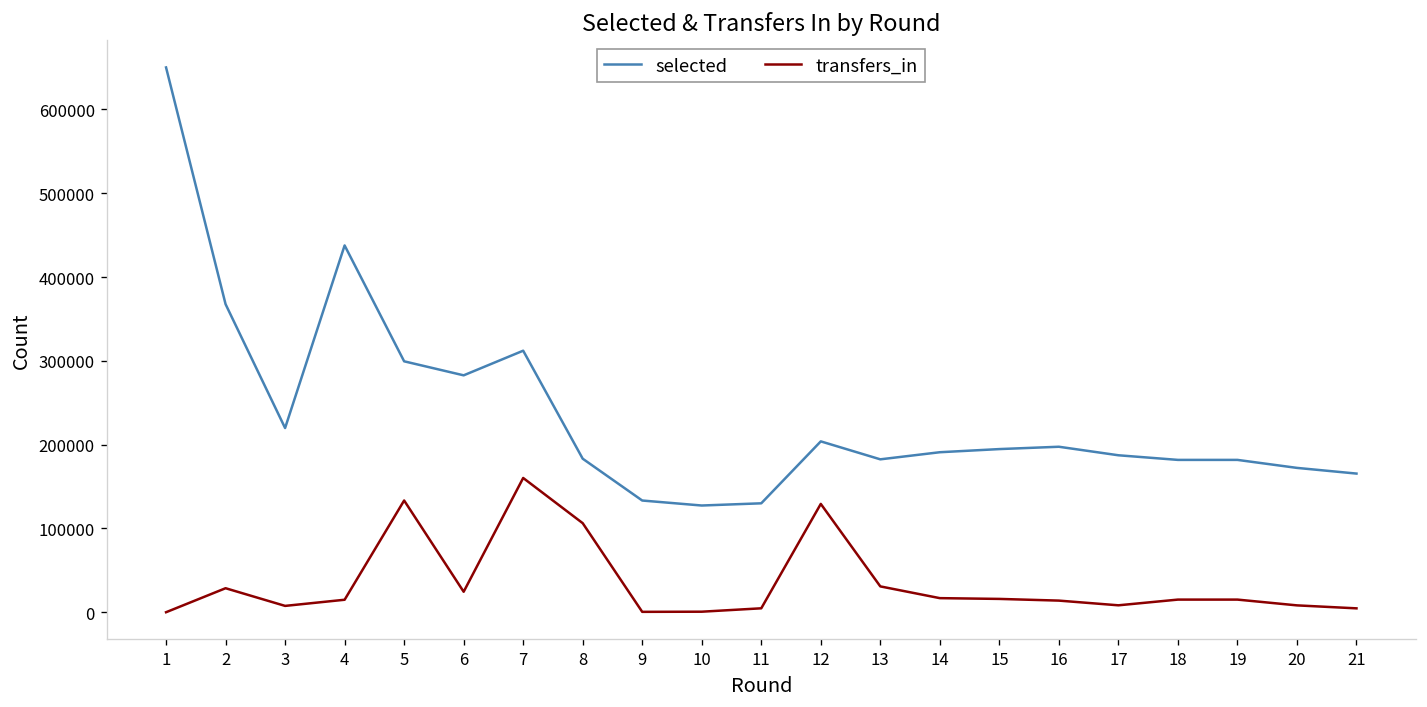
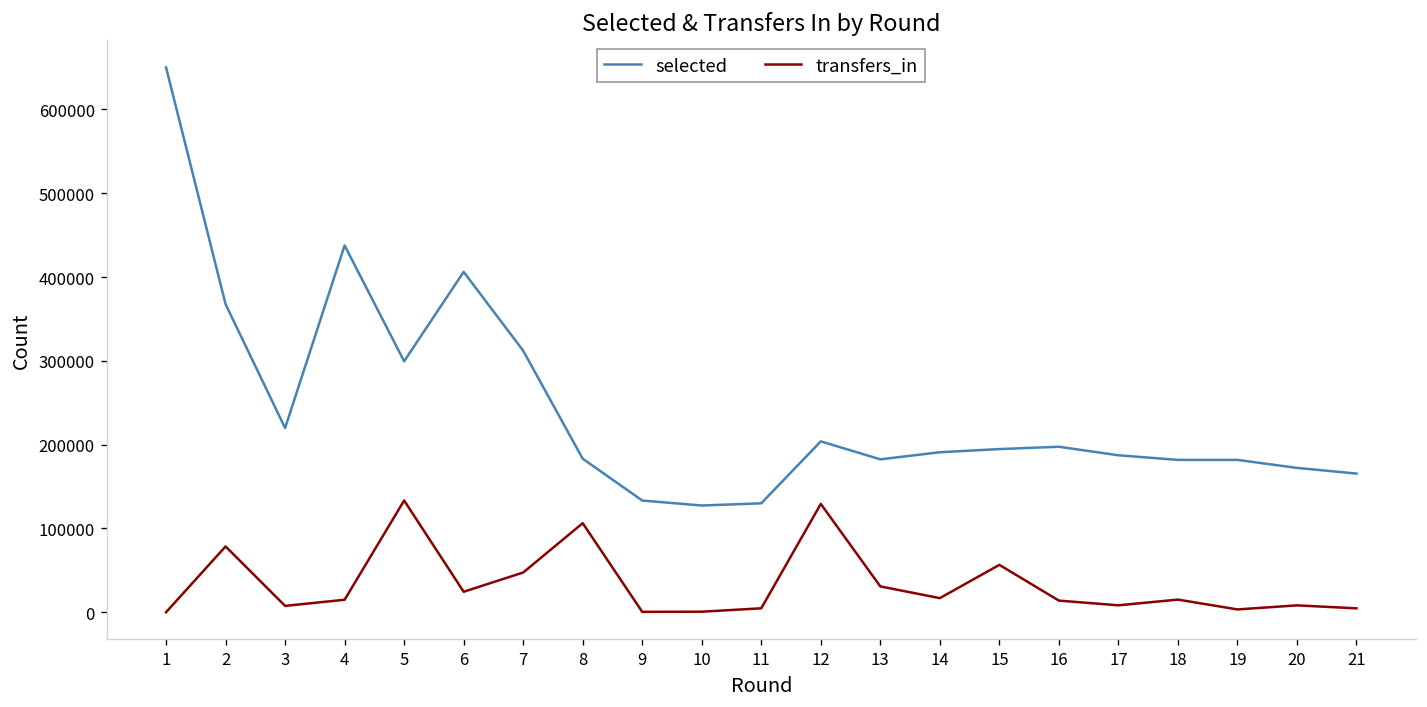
transfers_in, 2: 30000 -> 80000
selected, 6: 280000 -> 410000
transfers_in, 7: 160000 -> 50000
transfers_in, 15: 20000 -> 60000
transfers_in, 19: 20000 -> 0
